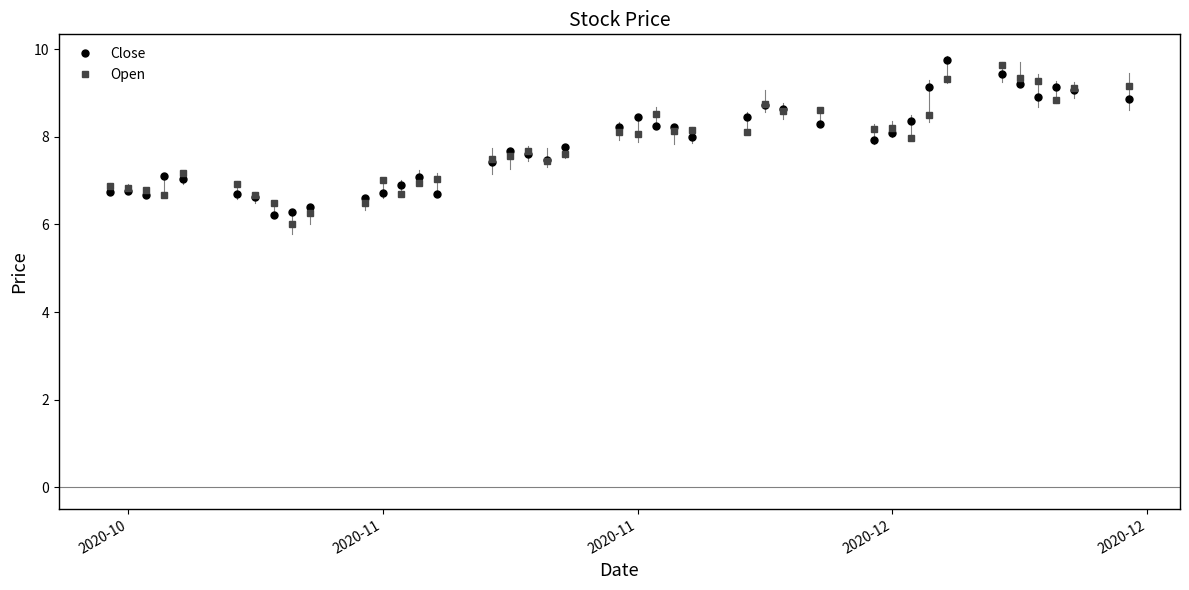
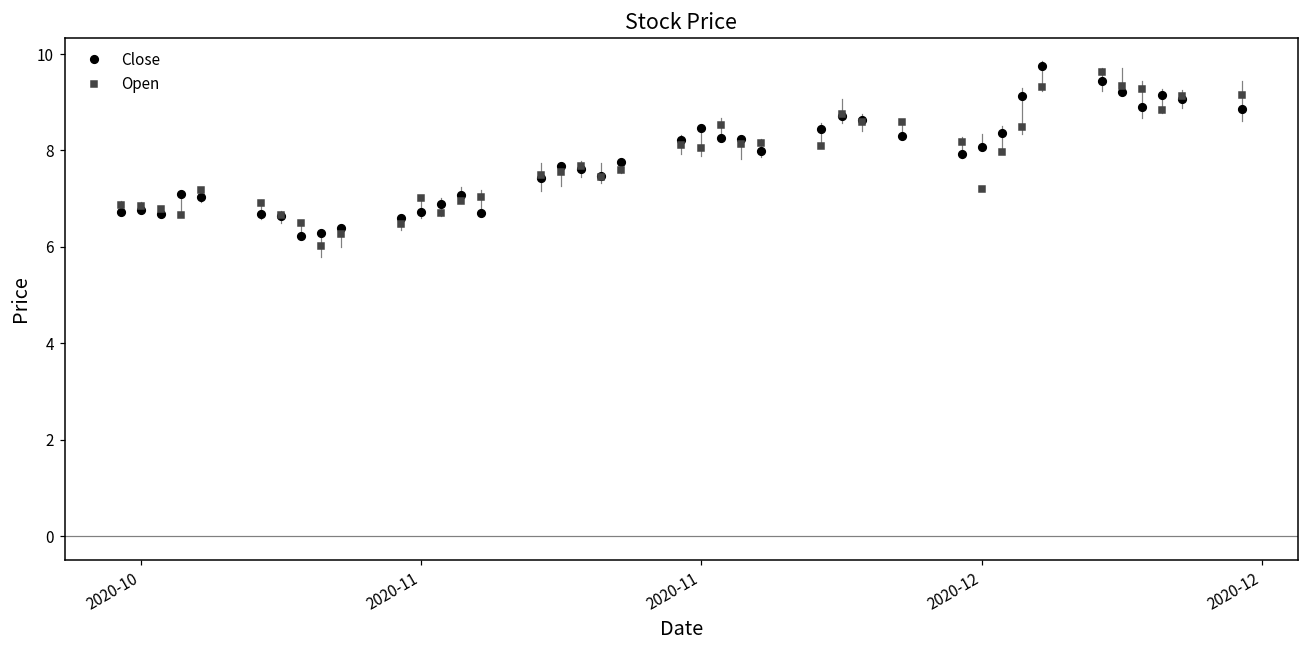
Open, 2020-12: 8.2 -> 7.2
